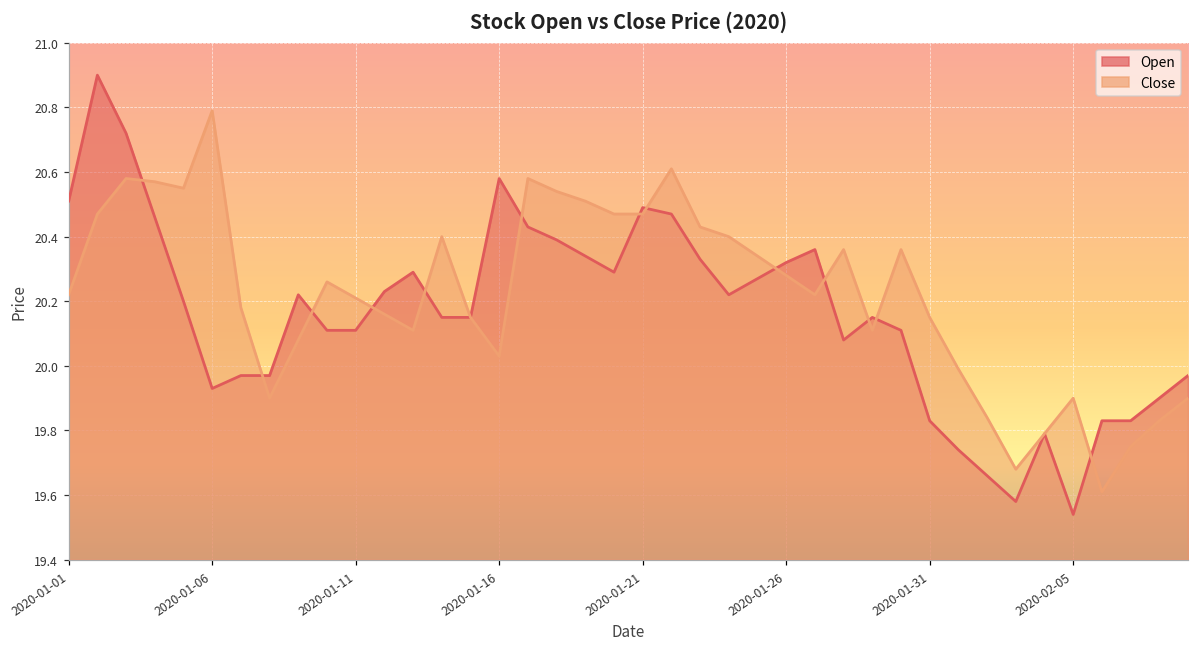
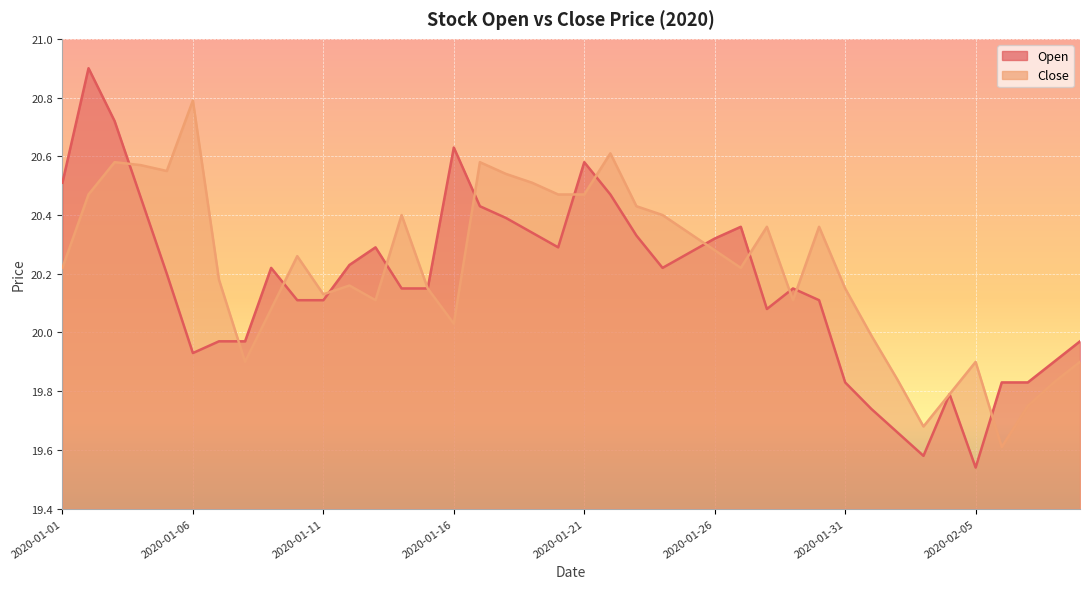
Close, 2020-01-11: 20.21 -> 20.13
Open, 2020-01-16: 20.58 -> 20.63
Open, 2020-01-21: 20.49 -> 20.58
